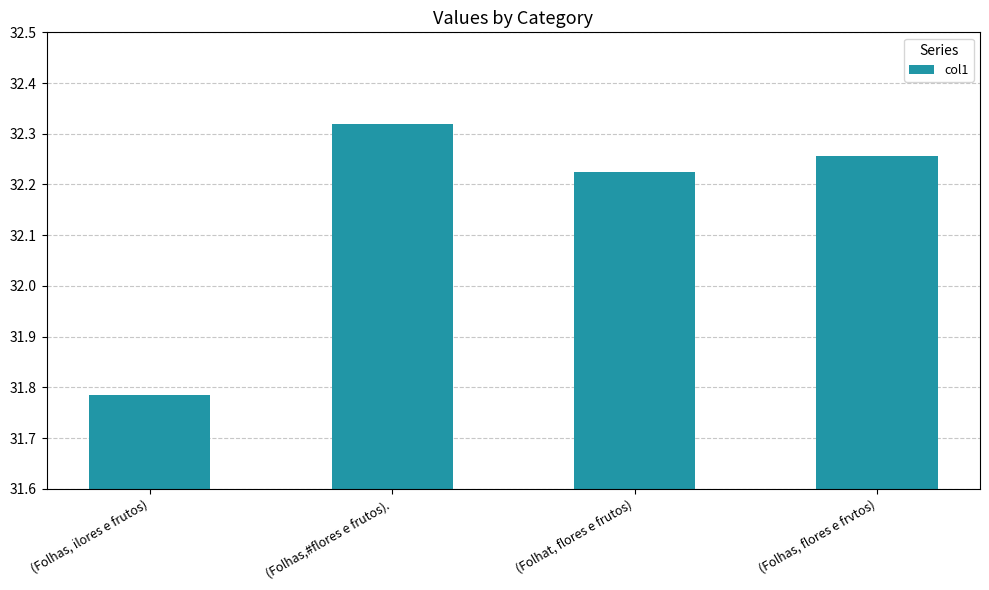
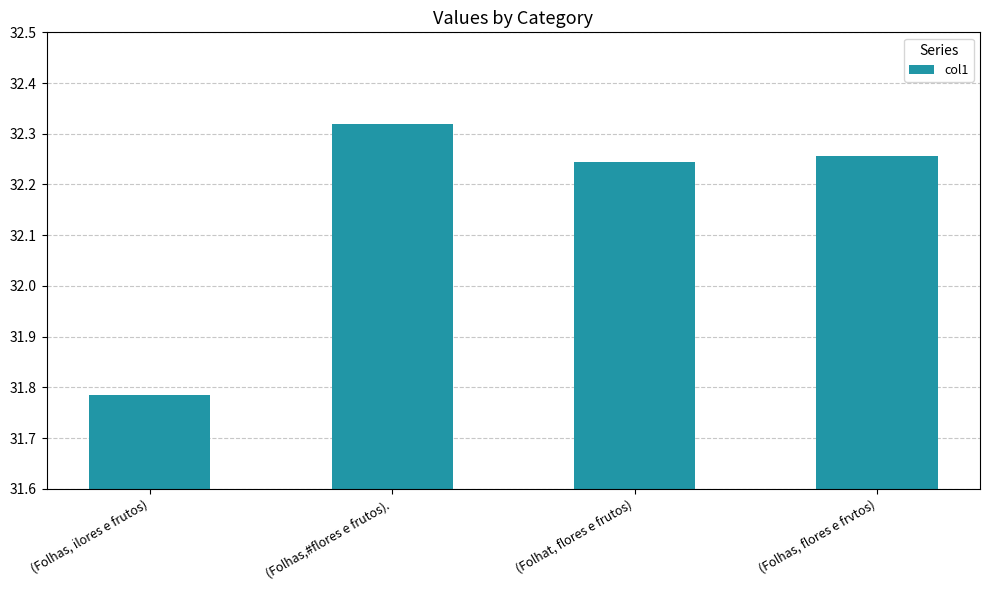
(Folhat, flores e frutos): 32.22 -> 32.24
